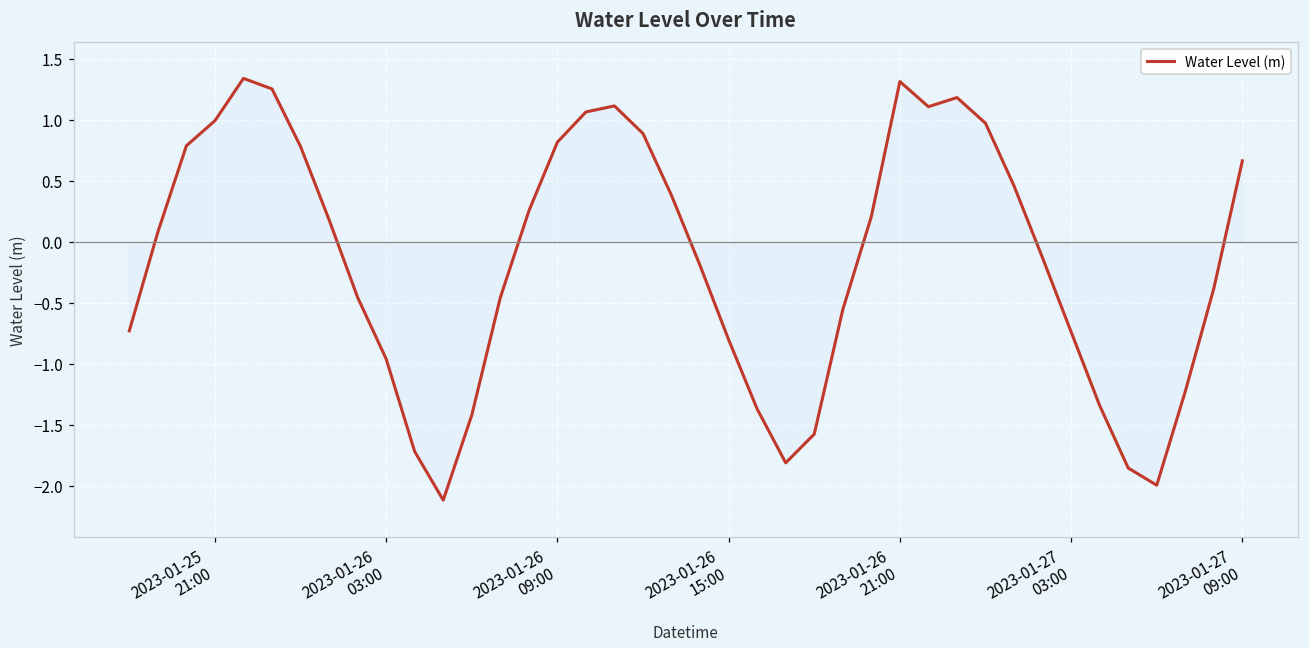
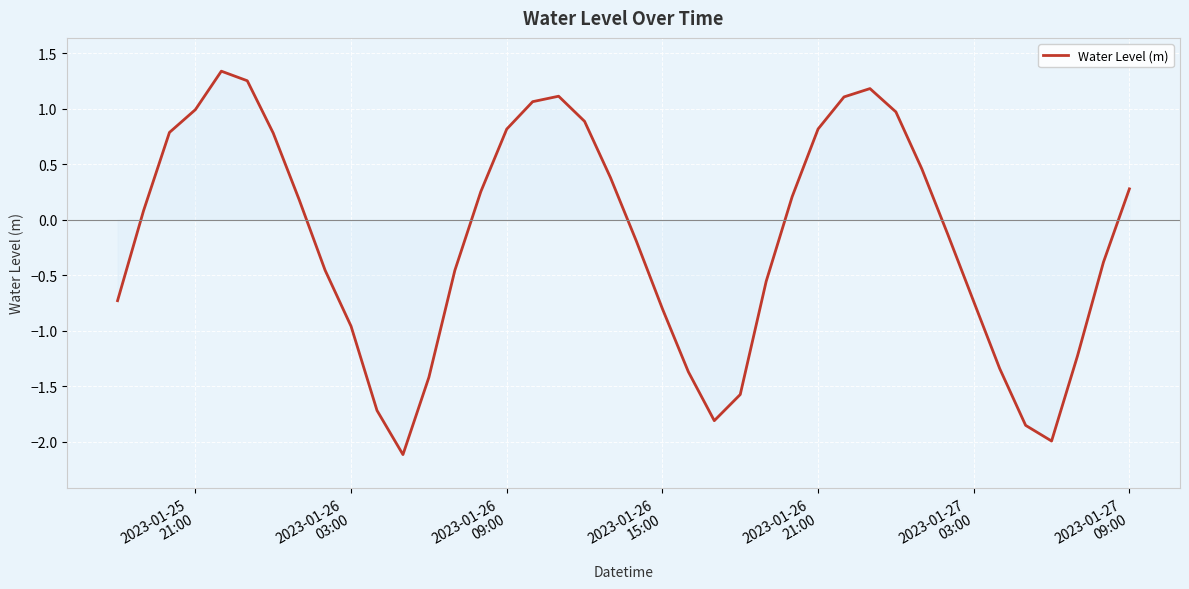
Water Level (m), 2023-01-26 21:00: 1.31 -> 0.82
Water Level (m), 2023-01-27 09:00: 0.66 -> 0.28
